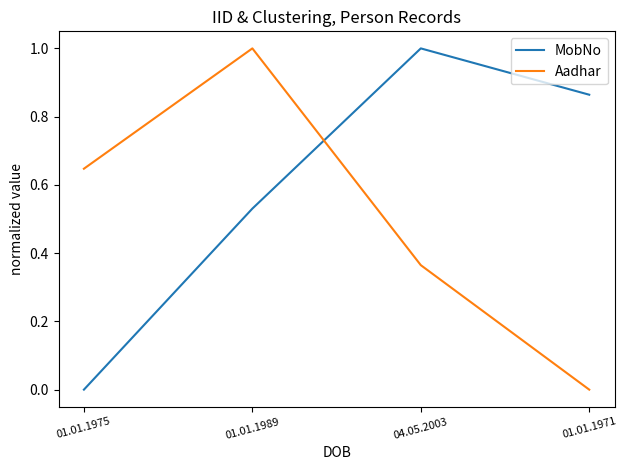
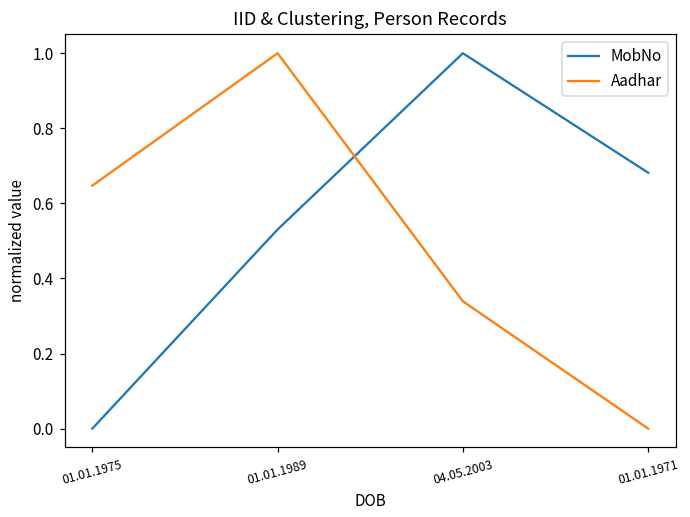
Aadhar, 04.05.2003: 0.36 -> 0.34
MobNo, 01.01.1971: 0.86 -> 0.68
